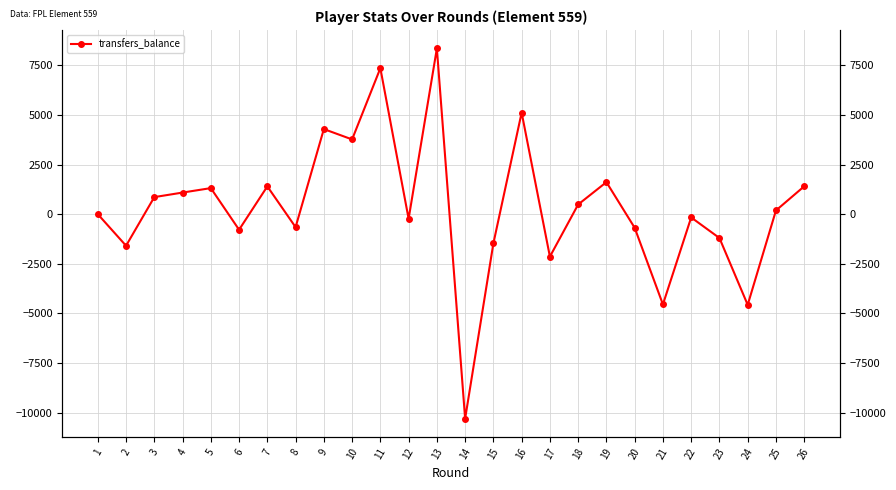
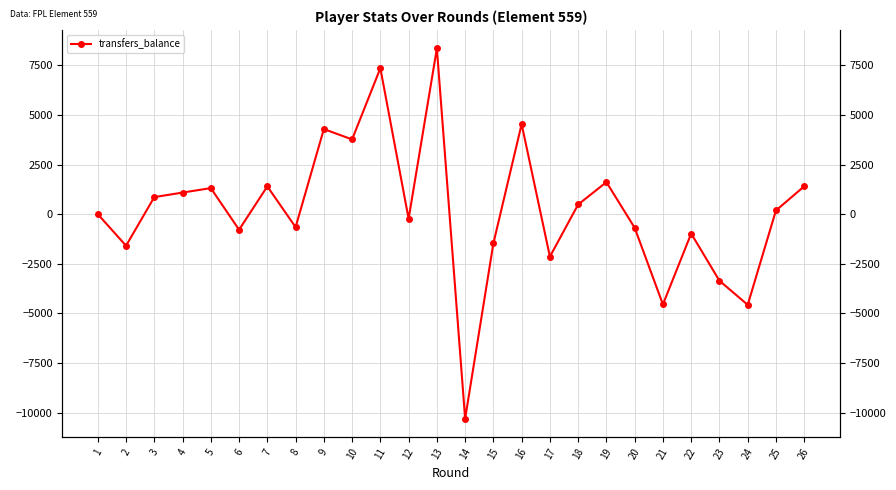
16: 5100 -> 4500
22: -200 -> -1000
23: -1200 -> -3400
